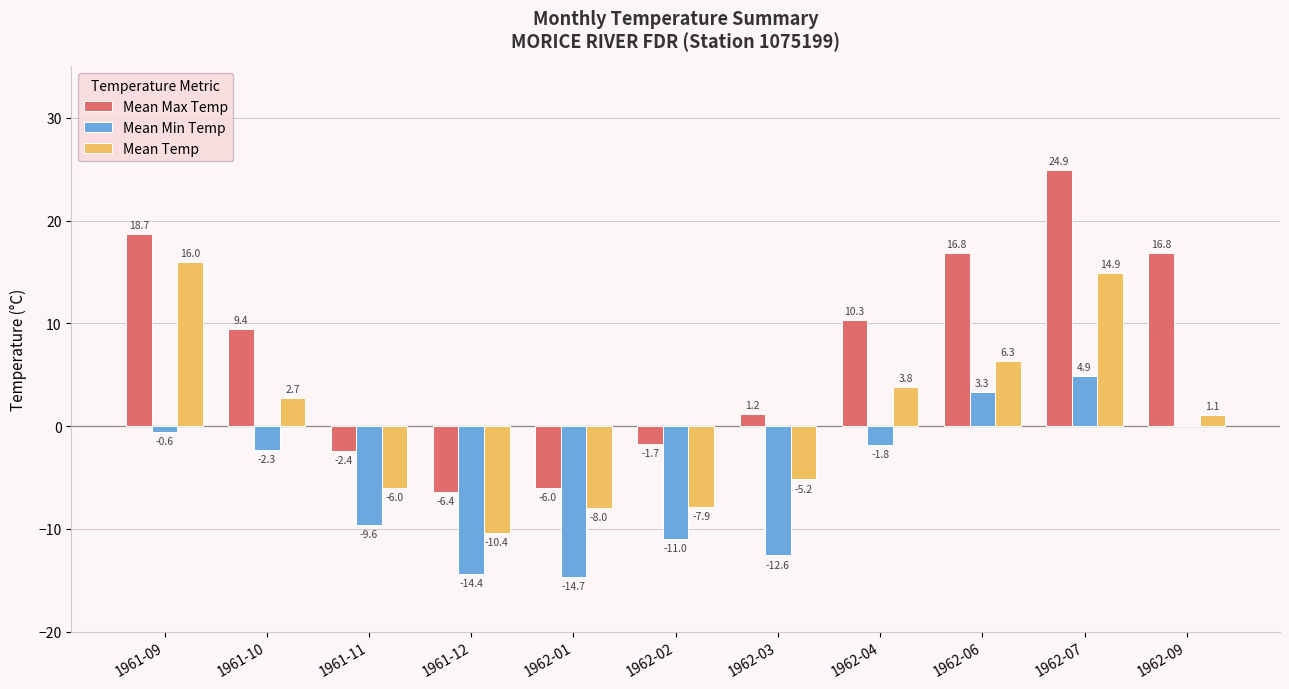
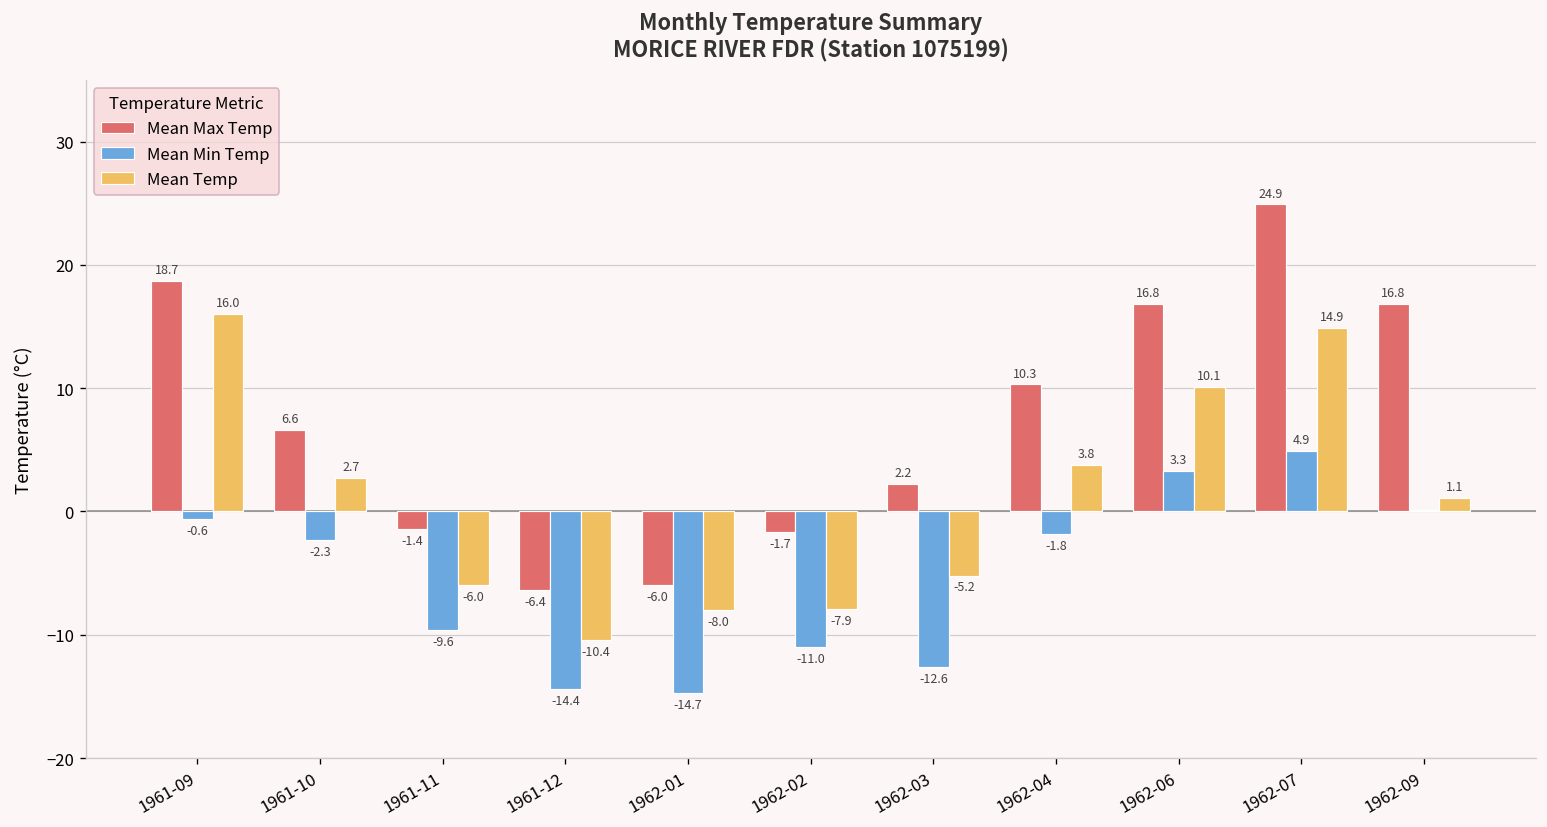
Mean Max Temp, 1961-10: 9.4 -> 6.6
Mean Max Temp, 1961-11: -2.4 -> -1.4
Mean Max Temp, 1962-03: 1.2 -> 2.2
Mean Temp, 1962-06: 6.3 -> 10.1
